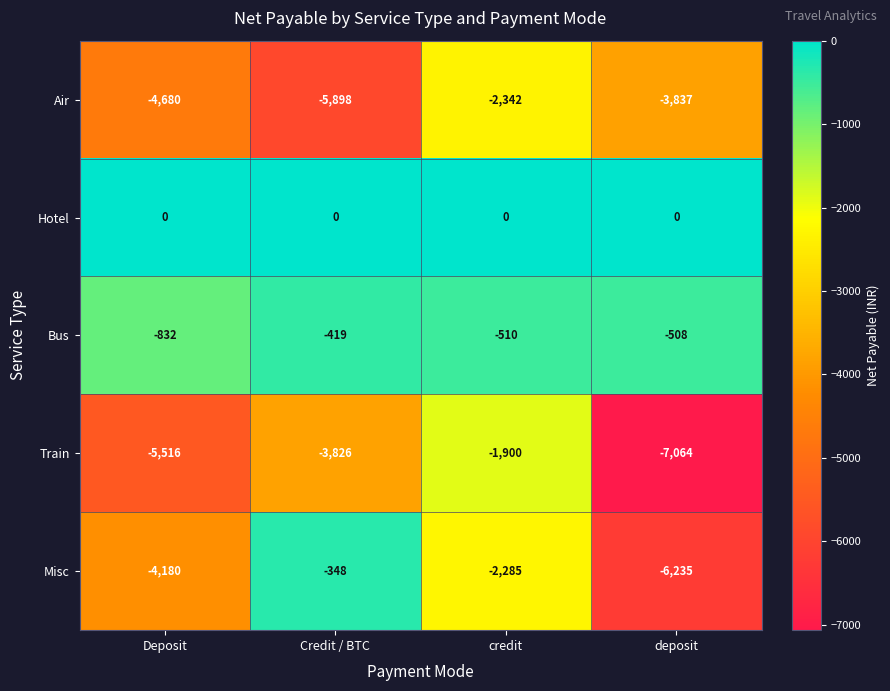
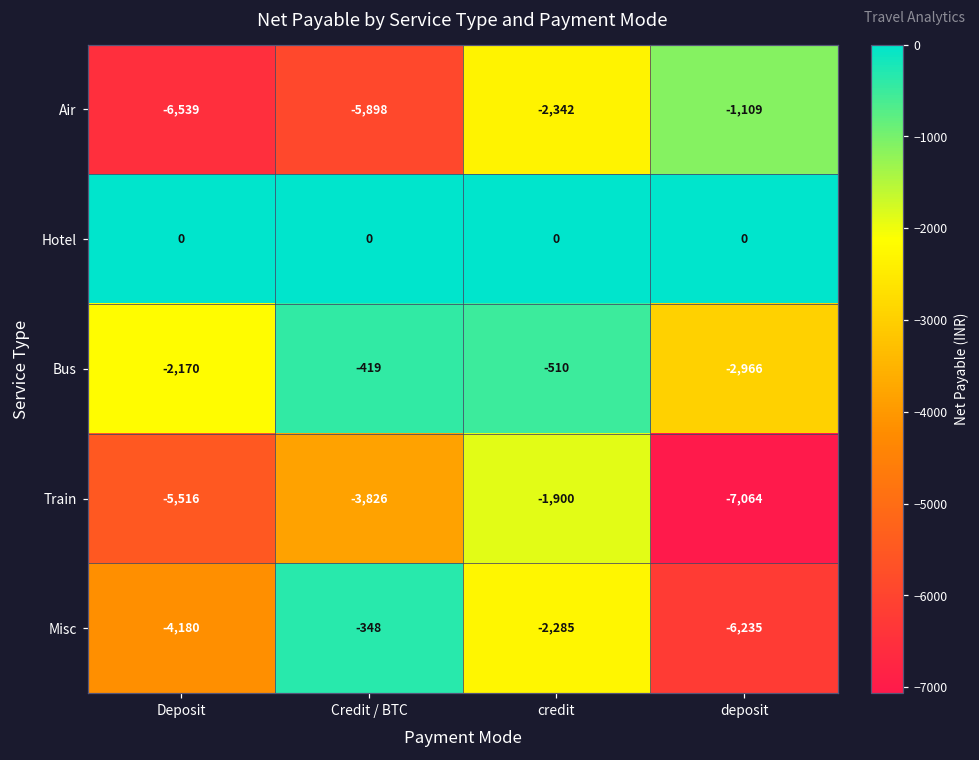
Air, Deposit: -4,680 -> -6,539
Air, deposit: -3,837 -> -1,109
Bus, Deposit: -832 -> -2,170
Bus, deposit: -508 -> -2,966
